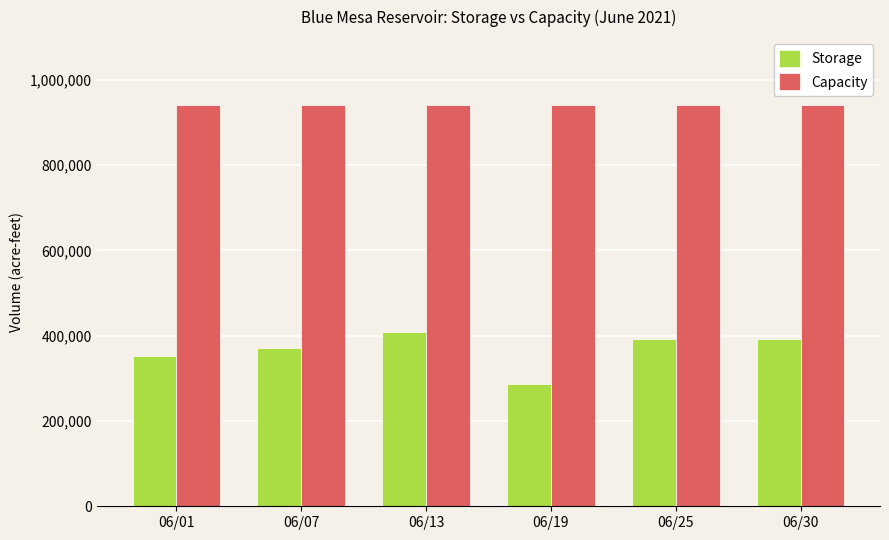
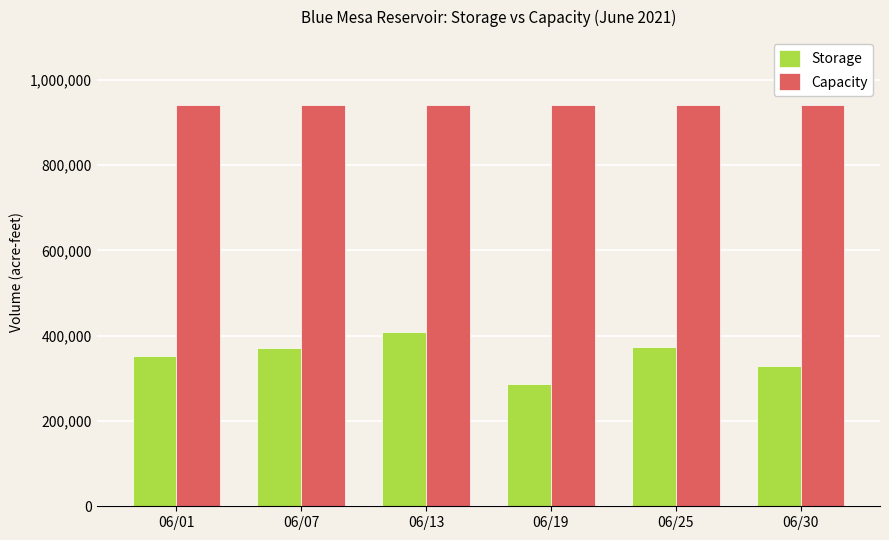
Storage, 06/25: 390,000 -> 370,000
Storage, 06/30: 390,000 -> 330,000
